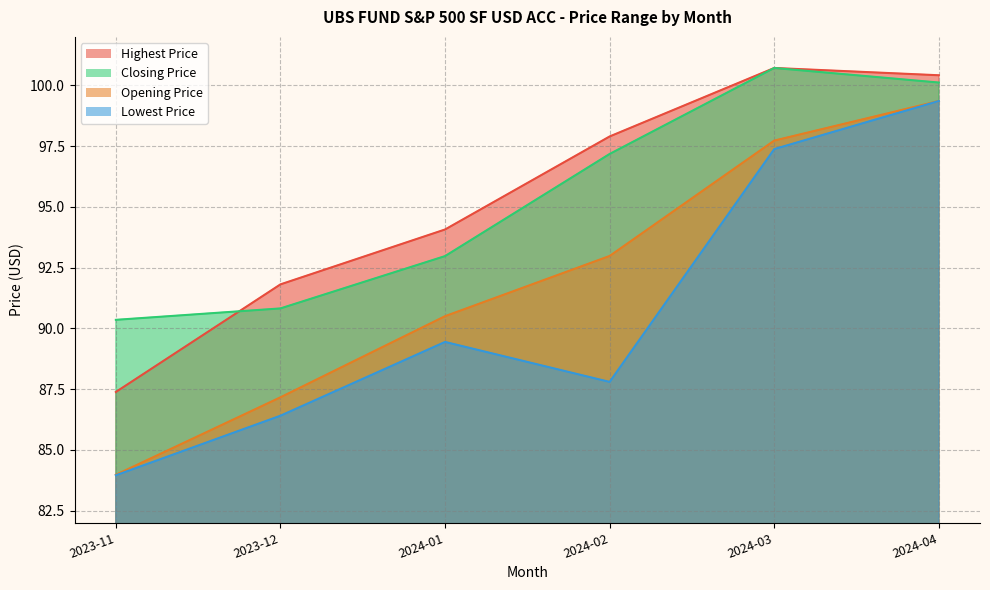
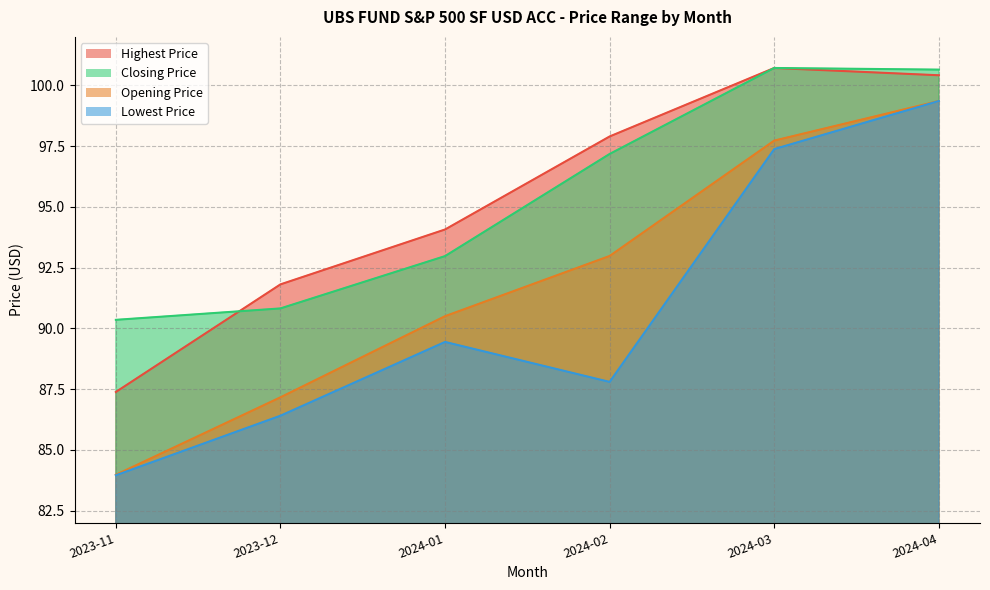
Closing Price, 2024-04: 100.1 -> 100.7
